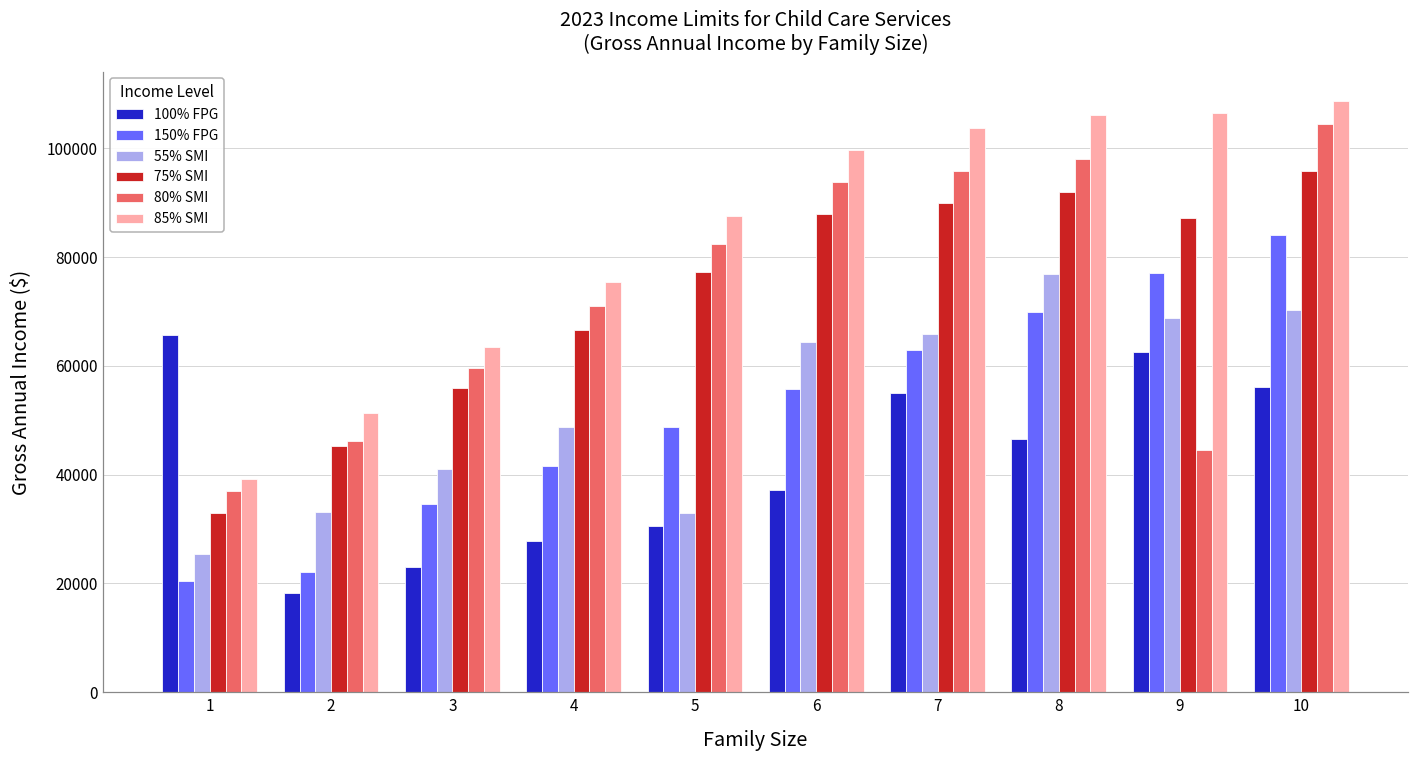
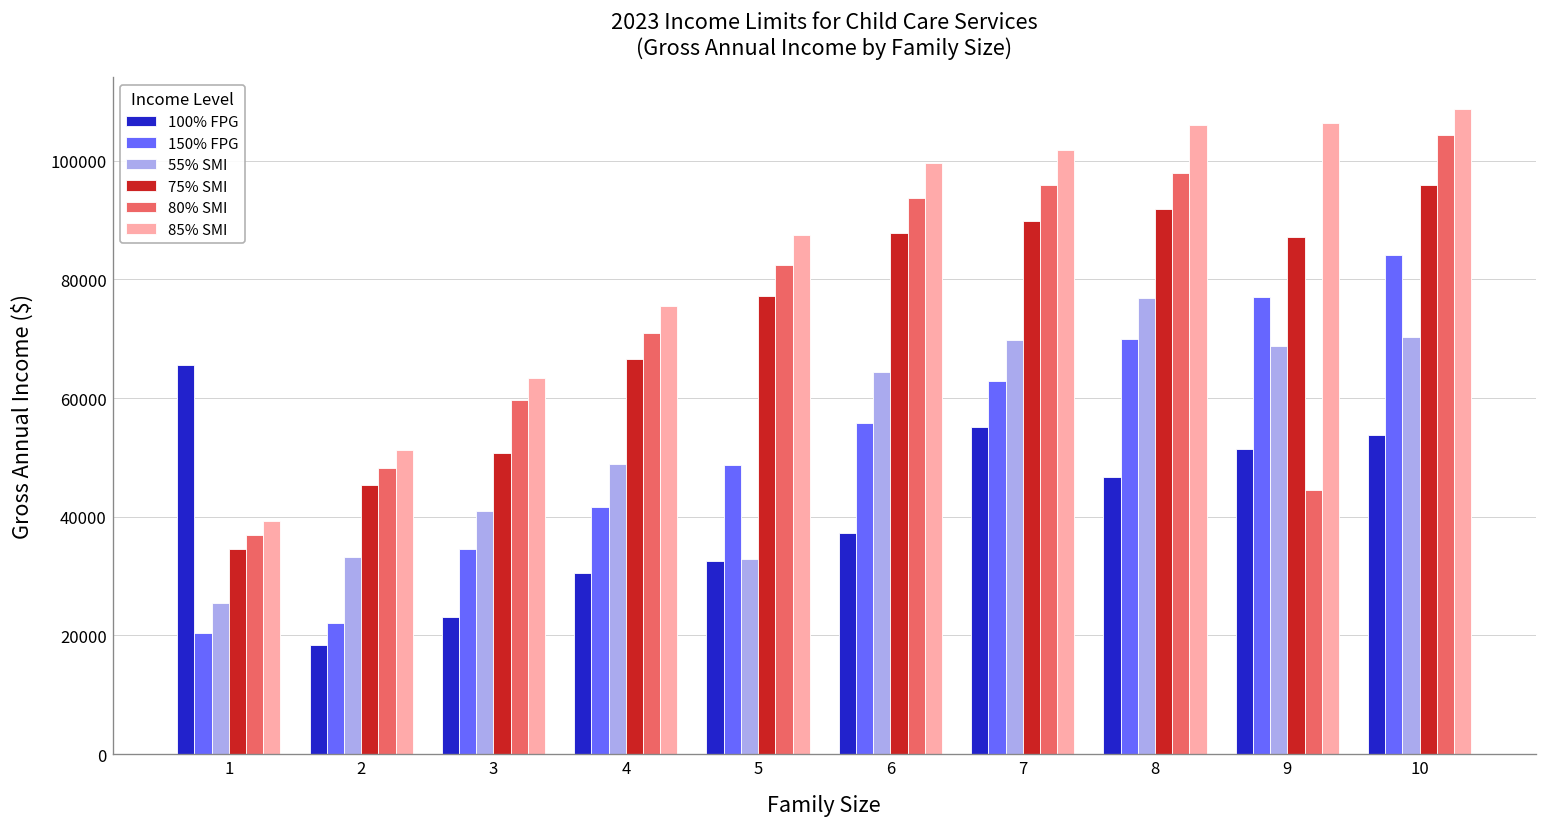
75% SMI, 1: 33000 -> 35000
80% SMI, 2: 46000 -> 48000
75% SMI, 3: 56000 -> 51000
100% FPG, 4: 28000 -> 30000
100% FPG, 5: 31000 -> 32000
55% SMI, 7: 66000 -> 70000
85% SMI, 7: 104000 -> 102000
100% FPG, 9: 63000 -> 51000
100% FPG, 10: 56000 -> 54000
